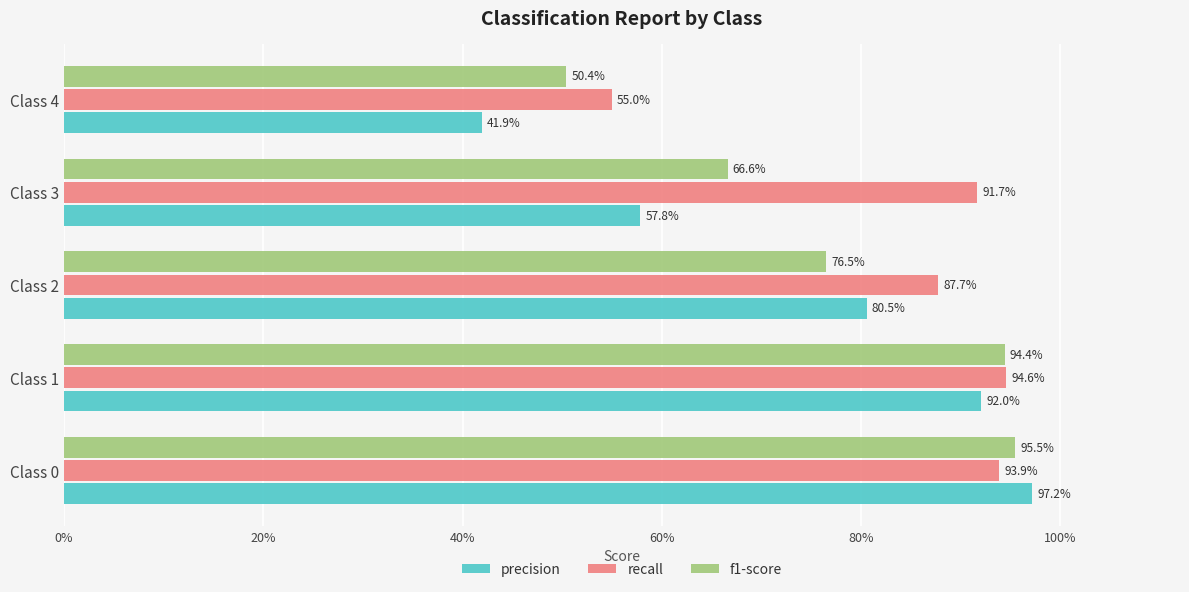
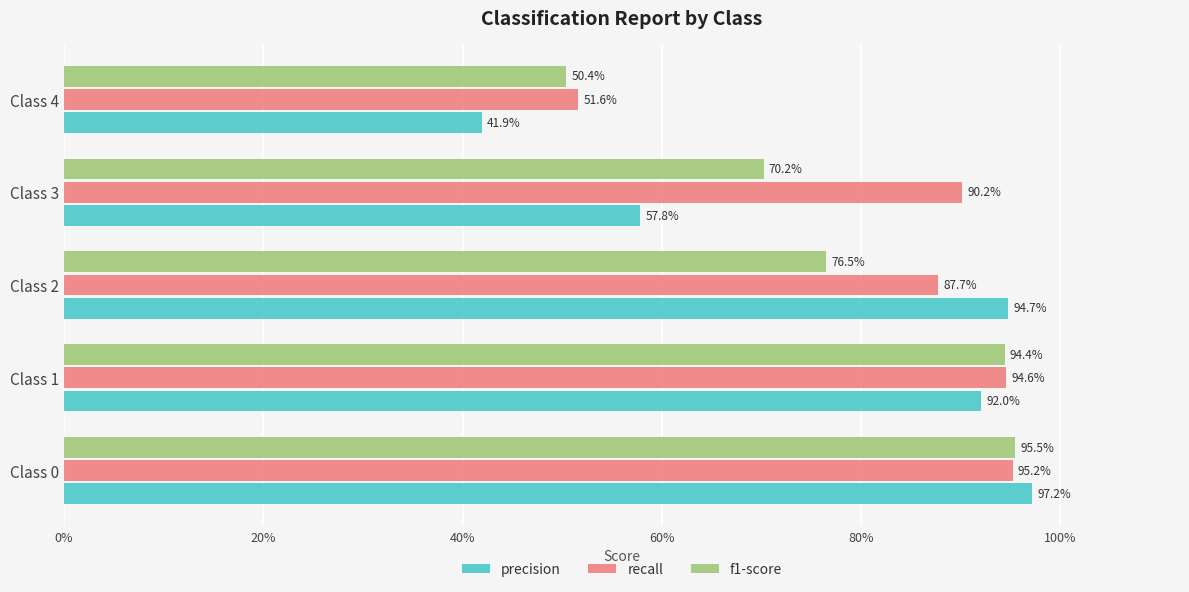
recall, Class 4: 55.0% -> 51.6%
f1-score, Class 3: 66.6% -> 70.2%
recall, Class 3: 91.7% -> 90.2%
precision, Class 2: 80.5% -> 94.7%
recall, Class 0: 93.9% -> 95.2%
